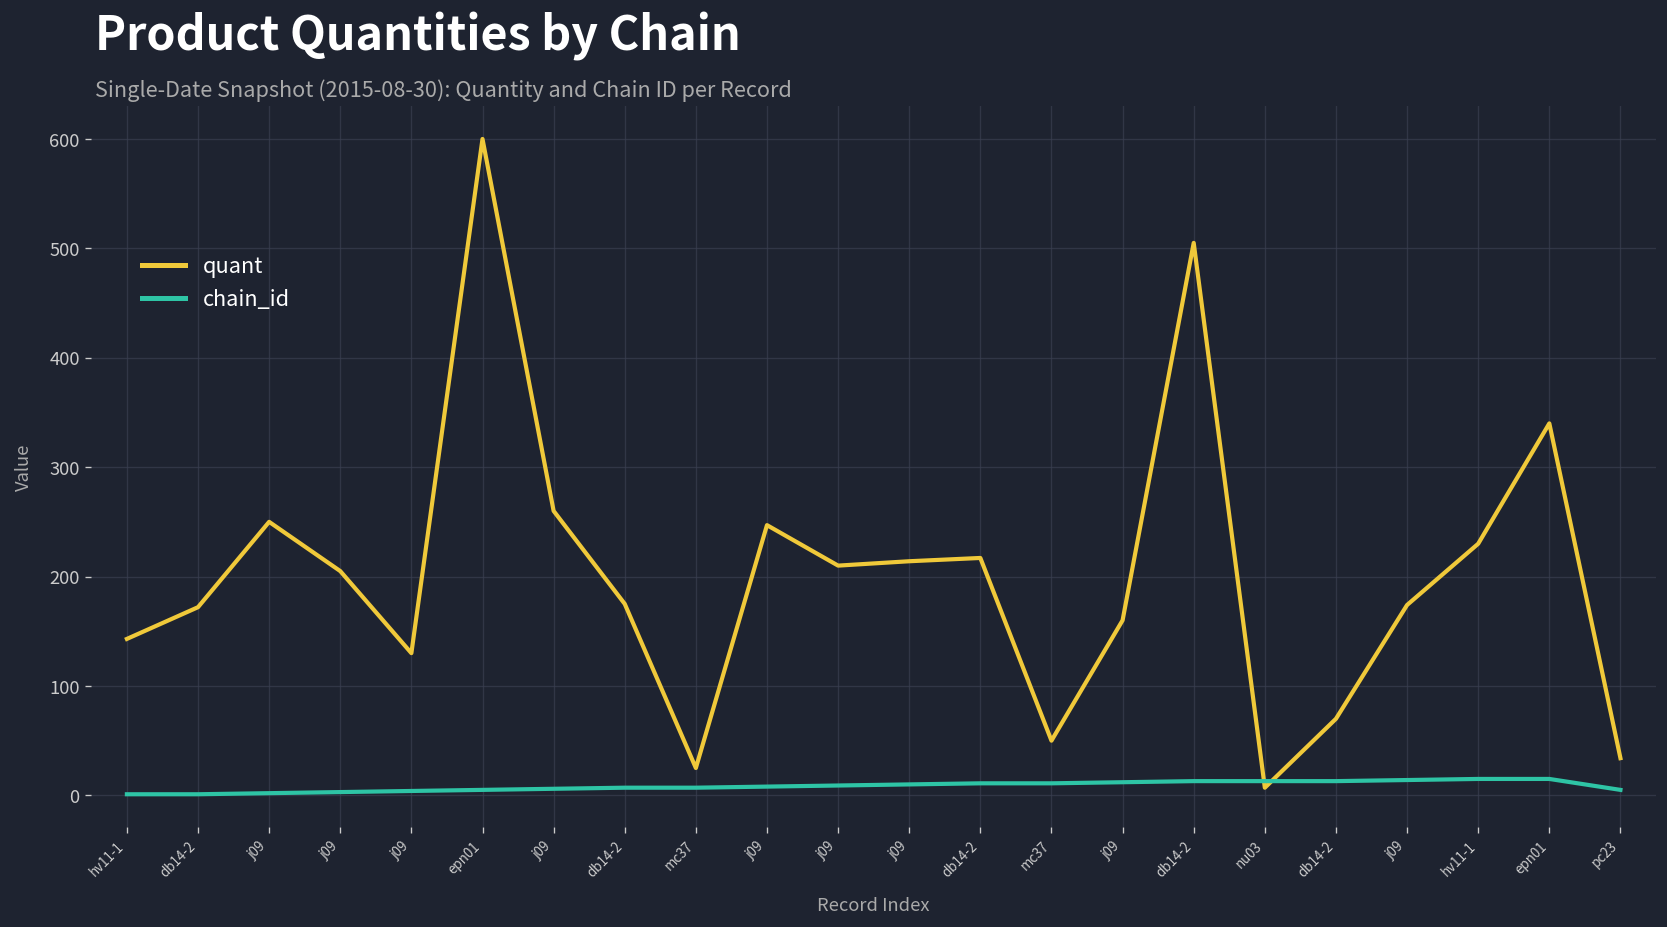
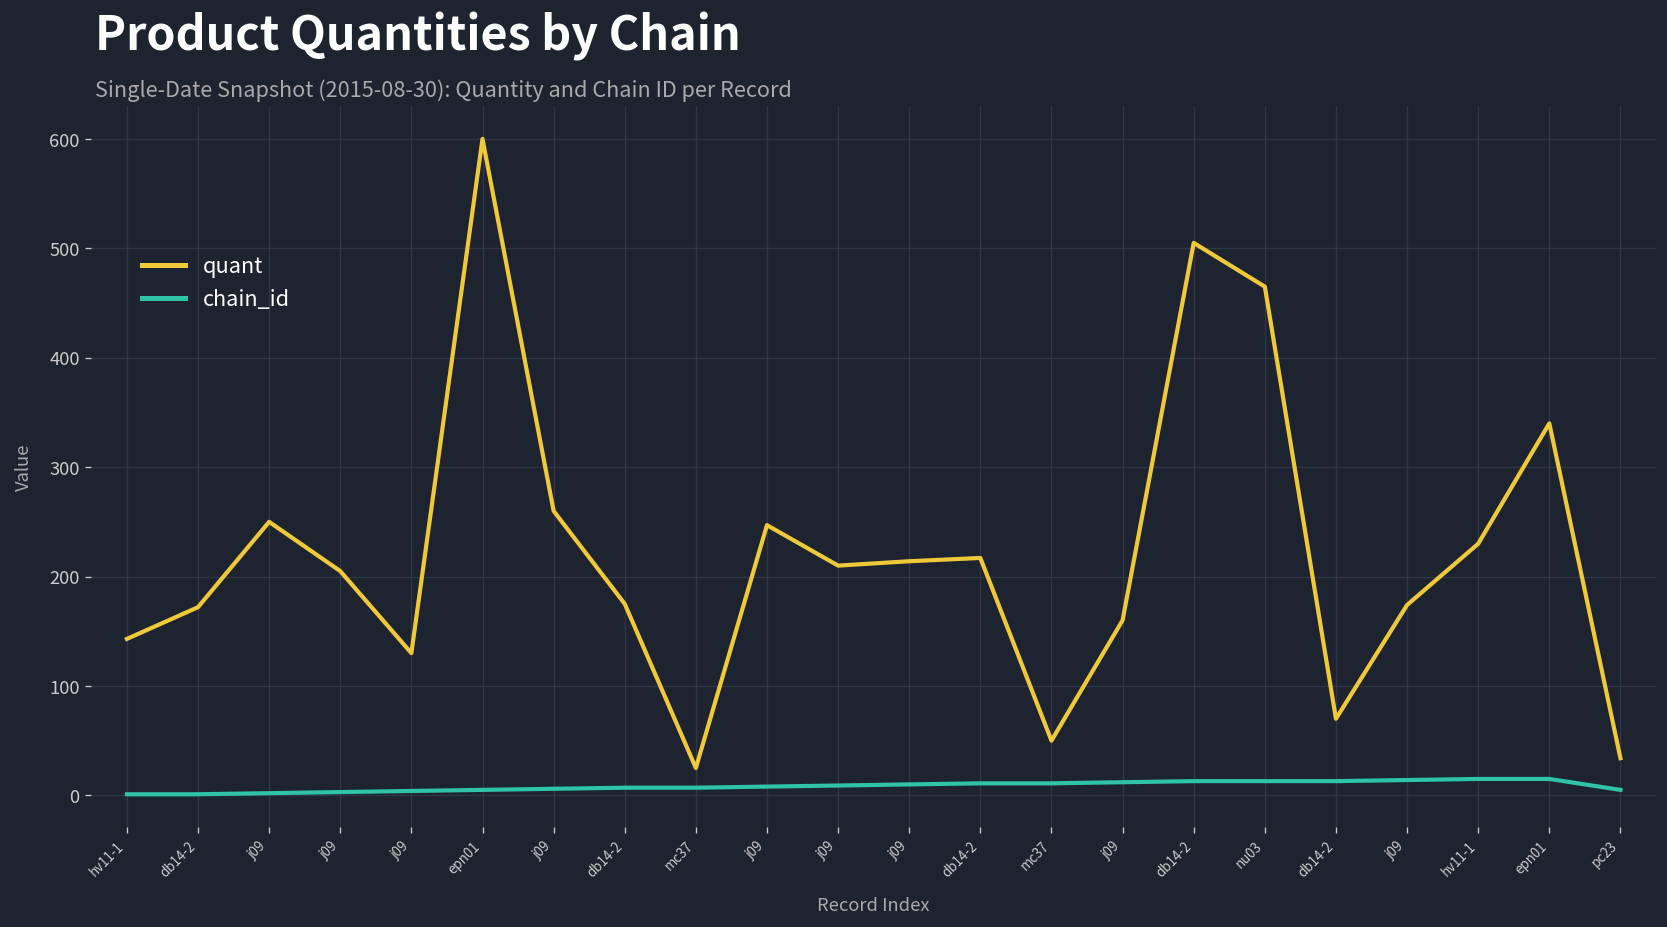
quant, nu03: 10 -> 470
